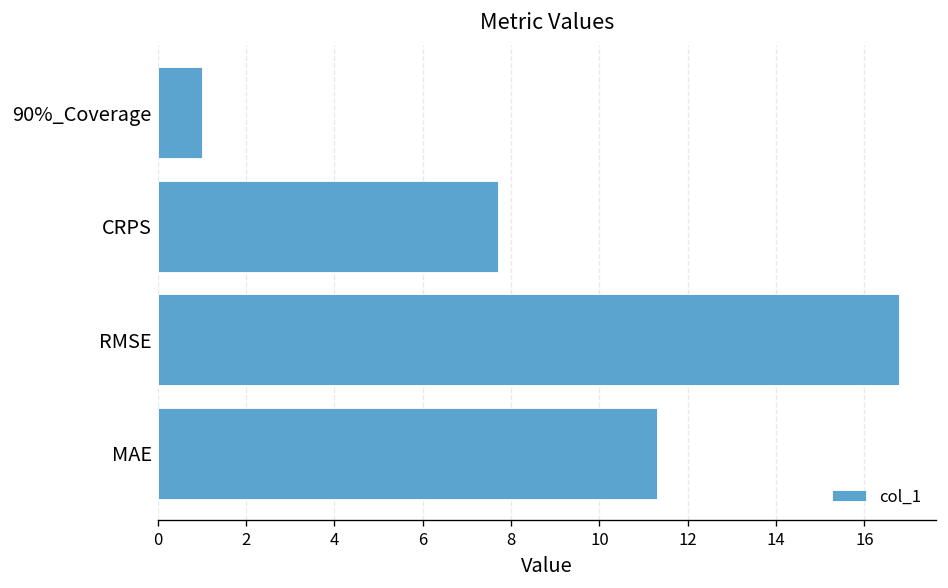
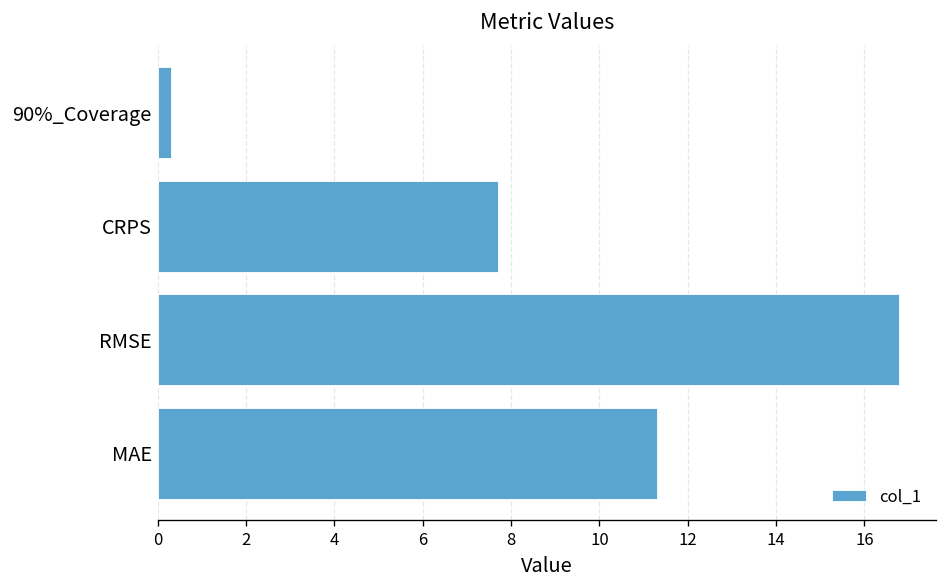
90%_Coverage: 1.0 -> 0.3
